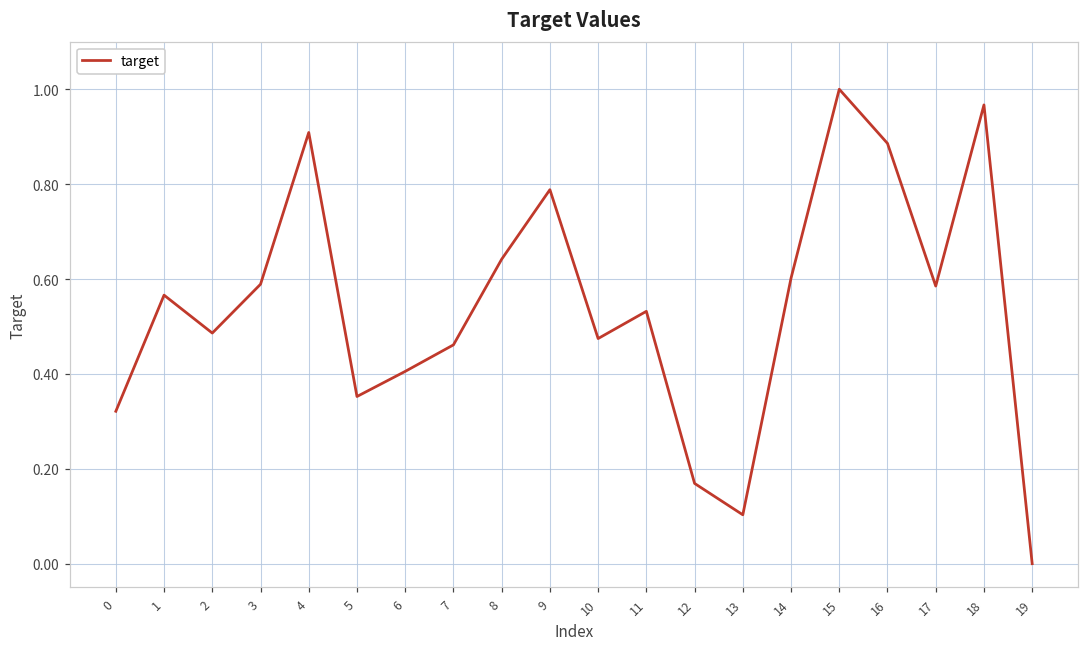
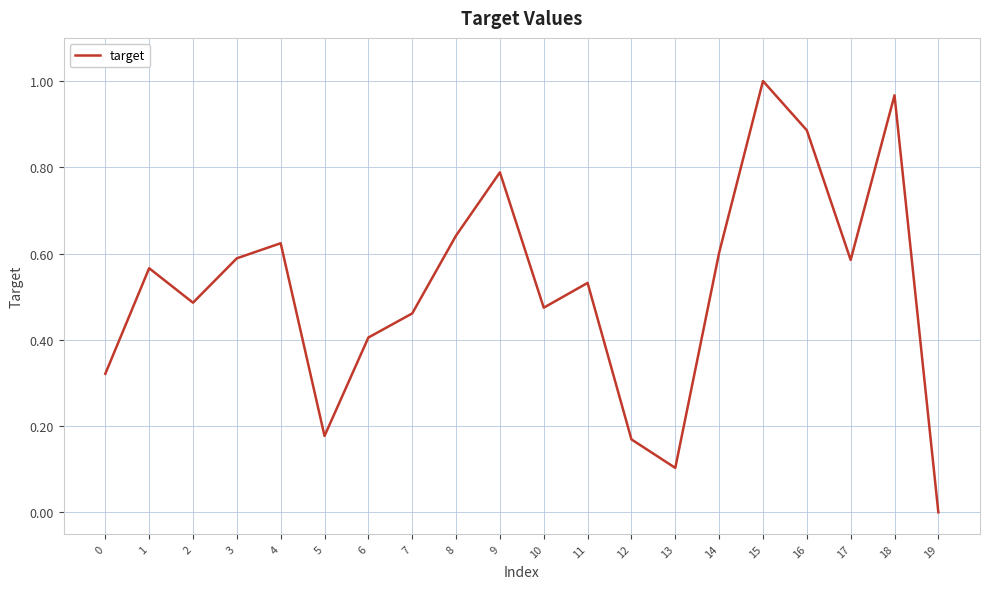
4: 0.91 -> 0.62
5: 0.35 -> 0.18
